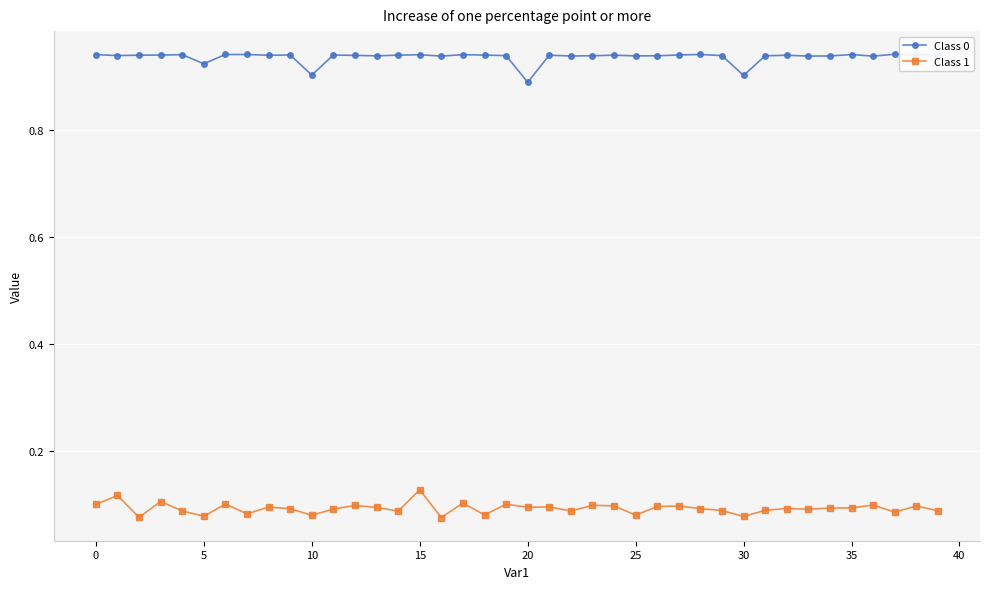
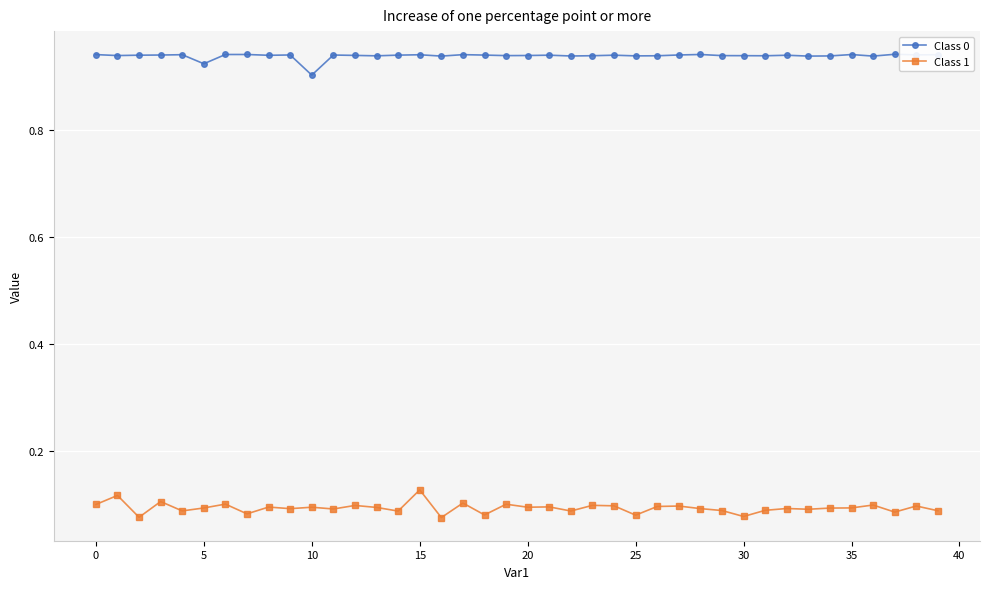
Class 1, 5: 0.08 -> 0.09
Class 1, 10: 0.08 -> 0.10
Class 0, 20: 0.89 -> 0.94
Class 0, 30: 0.90 -> 0.94
